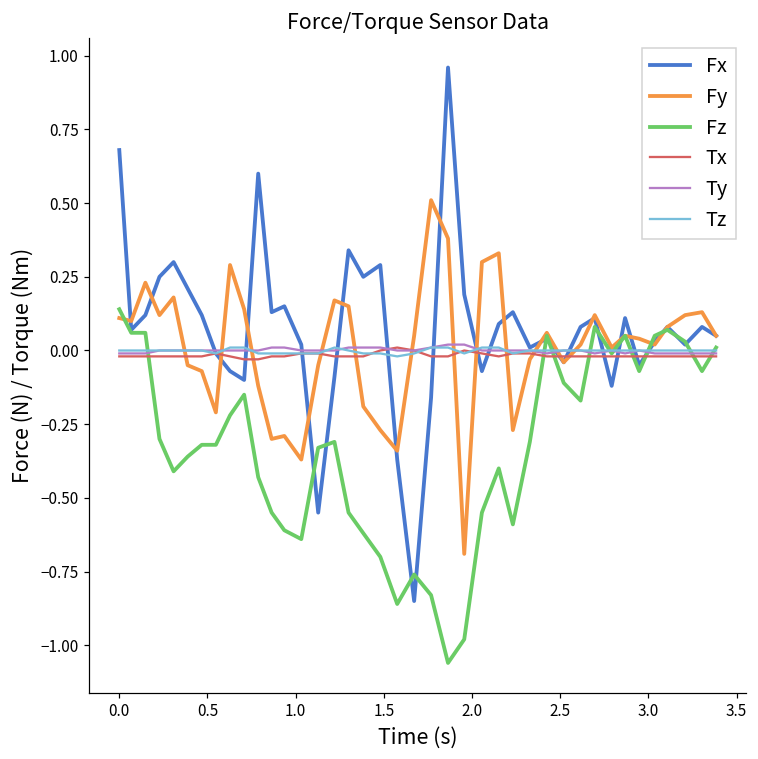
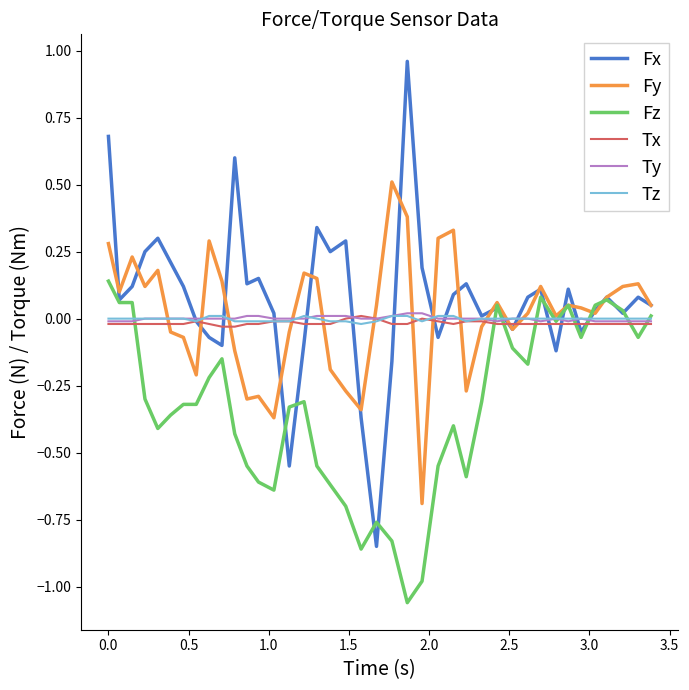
Fy, 0.0: 0.11 -> 0.28
